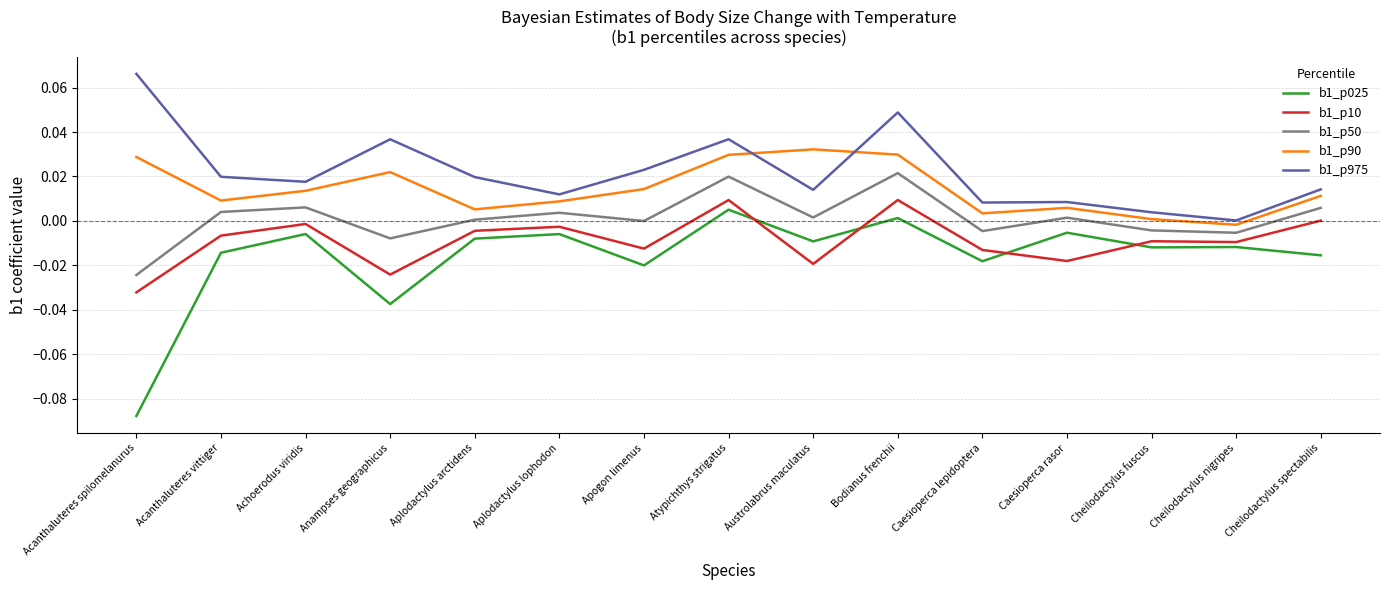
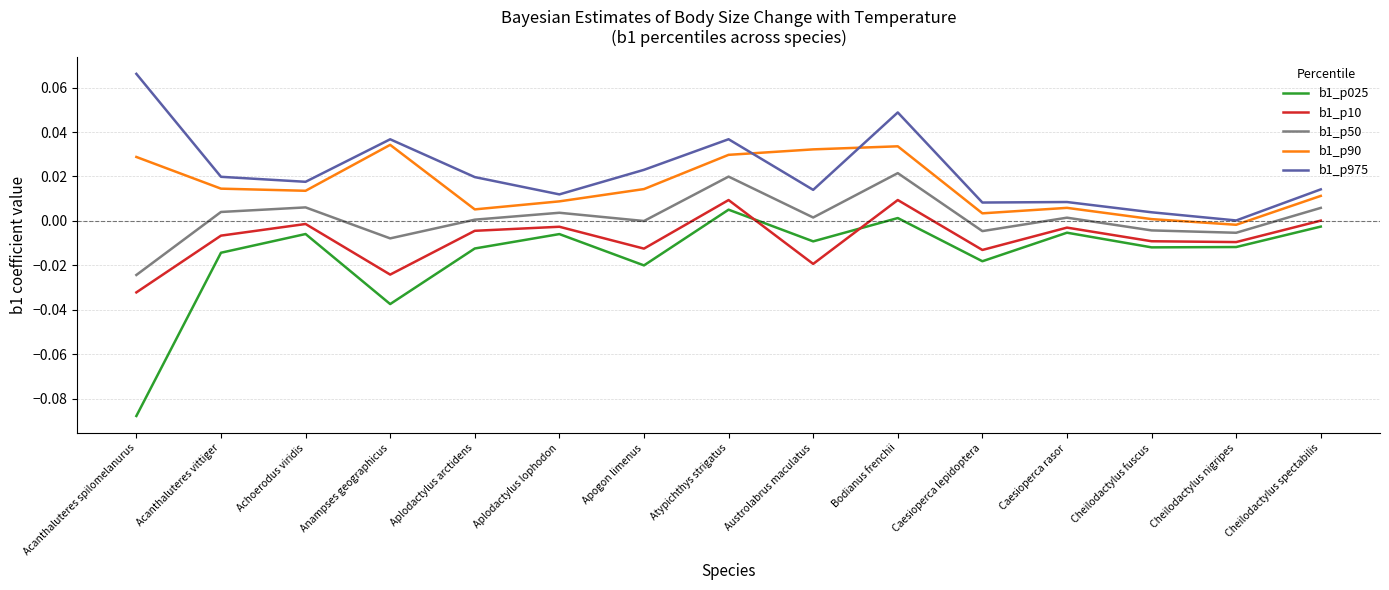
b1_p90, Acanthaluteres vittiger: 0.009 -> 0.015
b1_p90, Anampses geographicus: 0.022 -> 0.034
b1_p025, Aplodactylus arctidens: -0.008 -> -0.012
b1_p90, Bodianus frenchii: 0.030 -> 0.034
b1_p10, Caesioperca rasor: -0.018 -> -0.003
b1_p025, Cheilodactylus spectabilis: -0.015 -> -0.003
